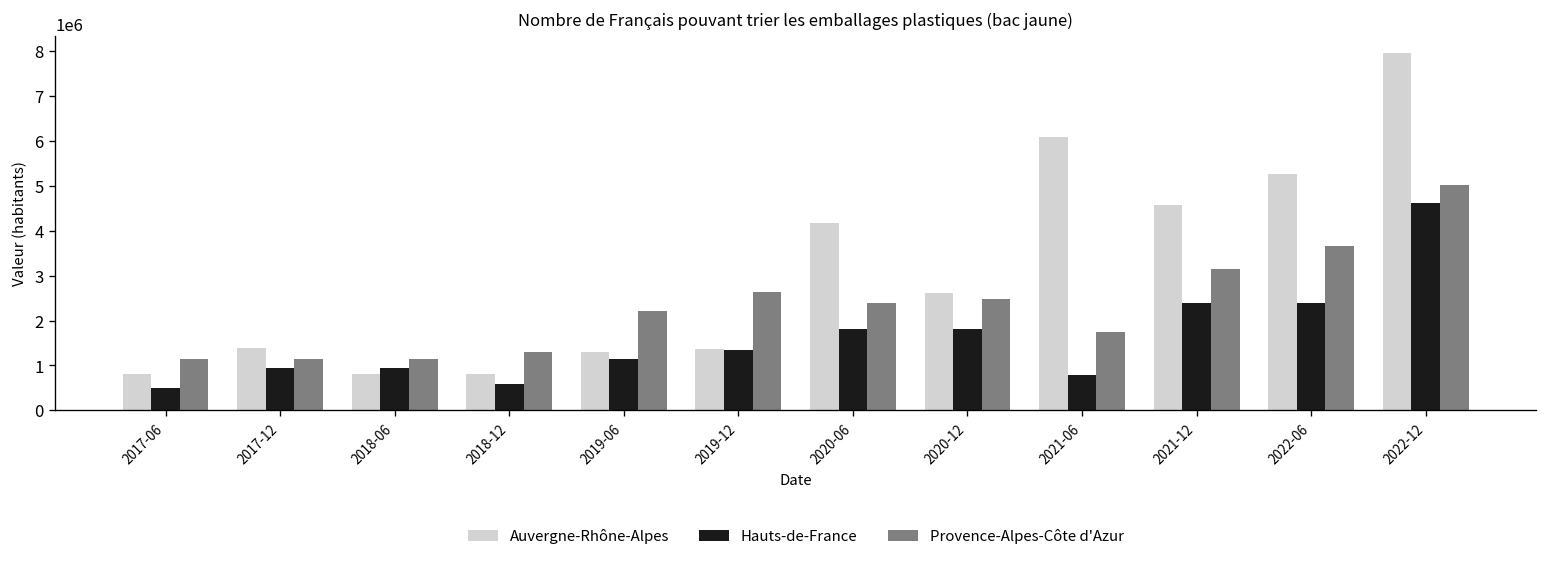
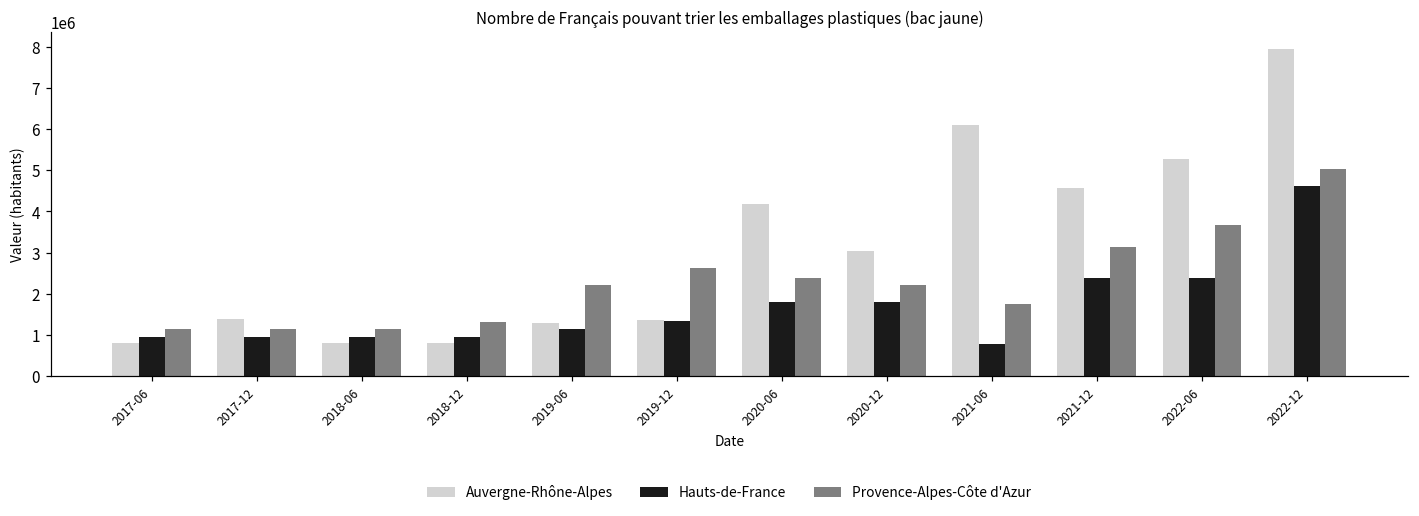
Hauts-de-France, 2017-06: 500000 -> 1000000
Hauts-de-France, 2018-12: 600000 -> 1000000
Auvergne-Rhône-Alpes, 2020-12: 2600000 -> 3000000
Provence-Alpes-Côte d'Azur, 2020-12: 2500000 -> 2200000
